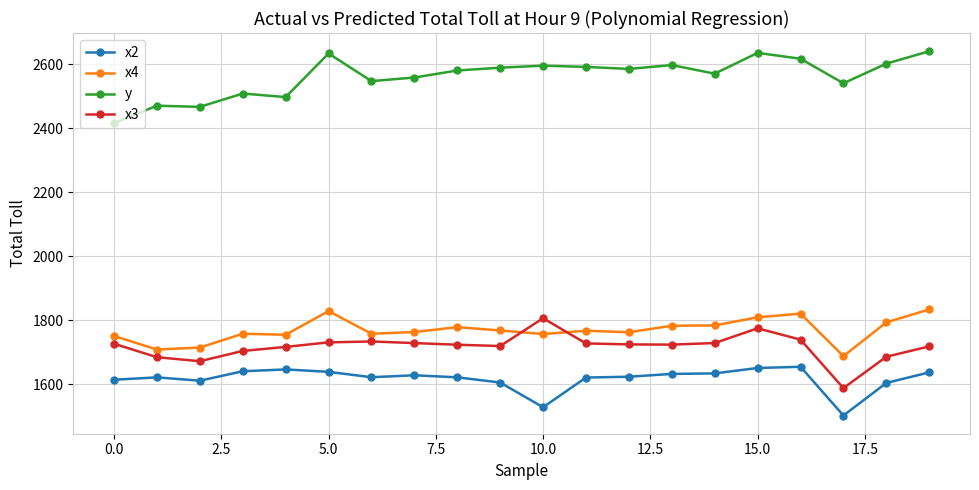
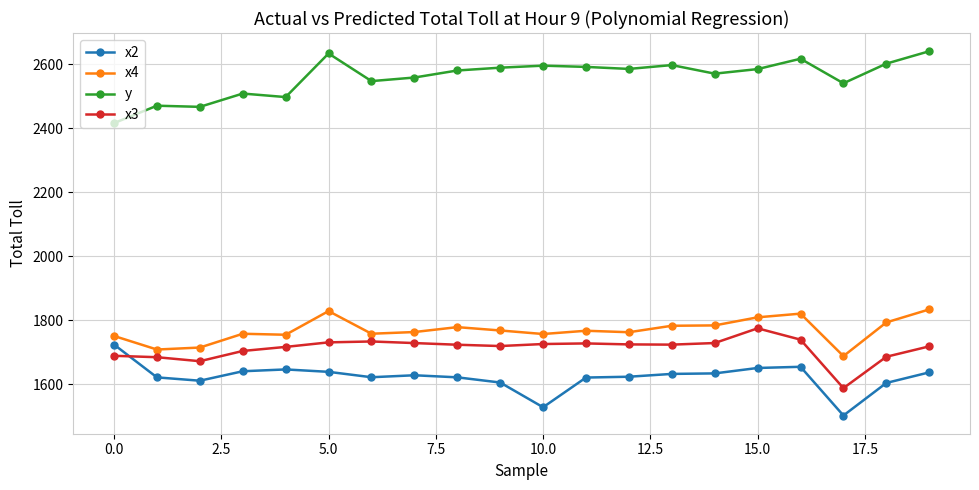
x2, 0.0: 1610 -> 1720
x3, 0.0: 1730 -> 1690
x3, 10.0: 1810 -> 1730
y, 15.0: 2640 -> 2580
